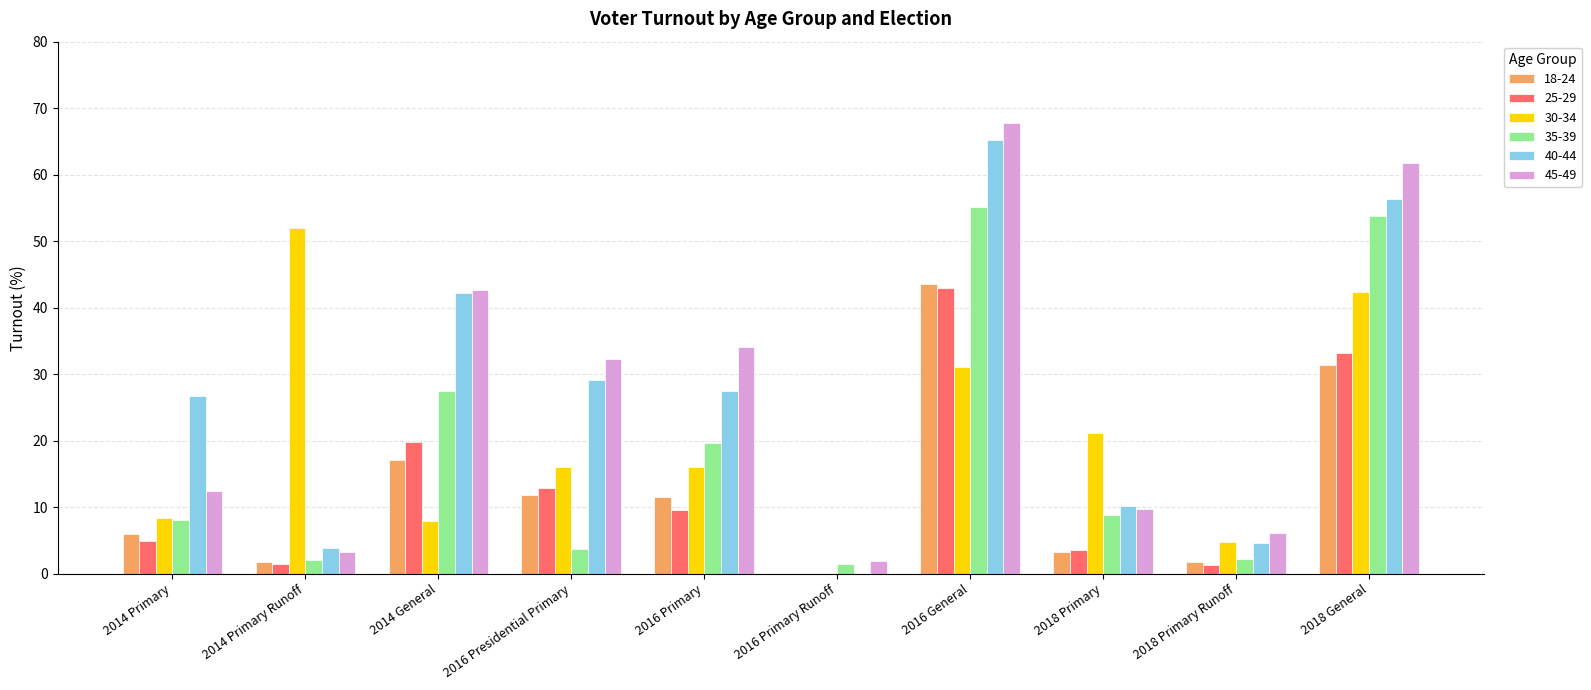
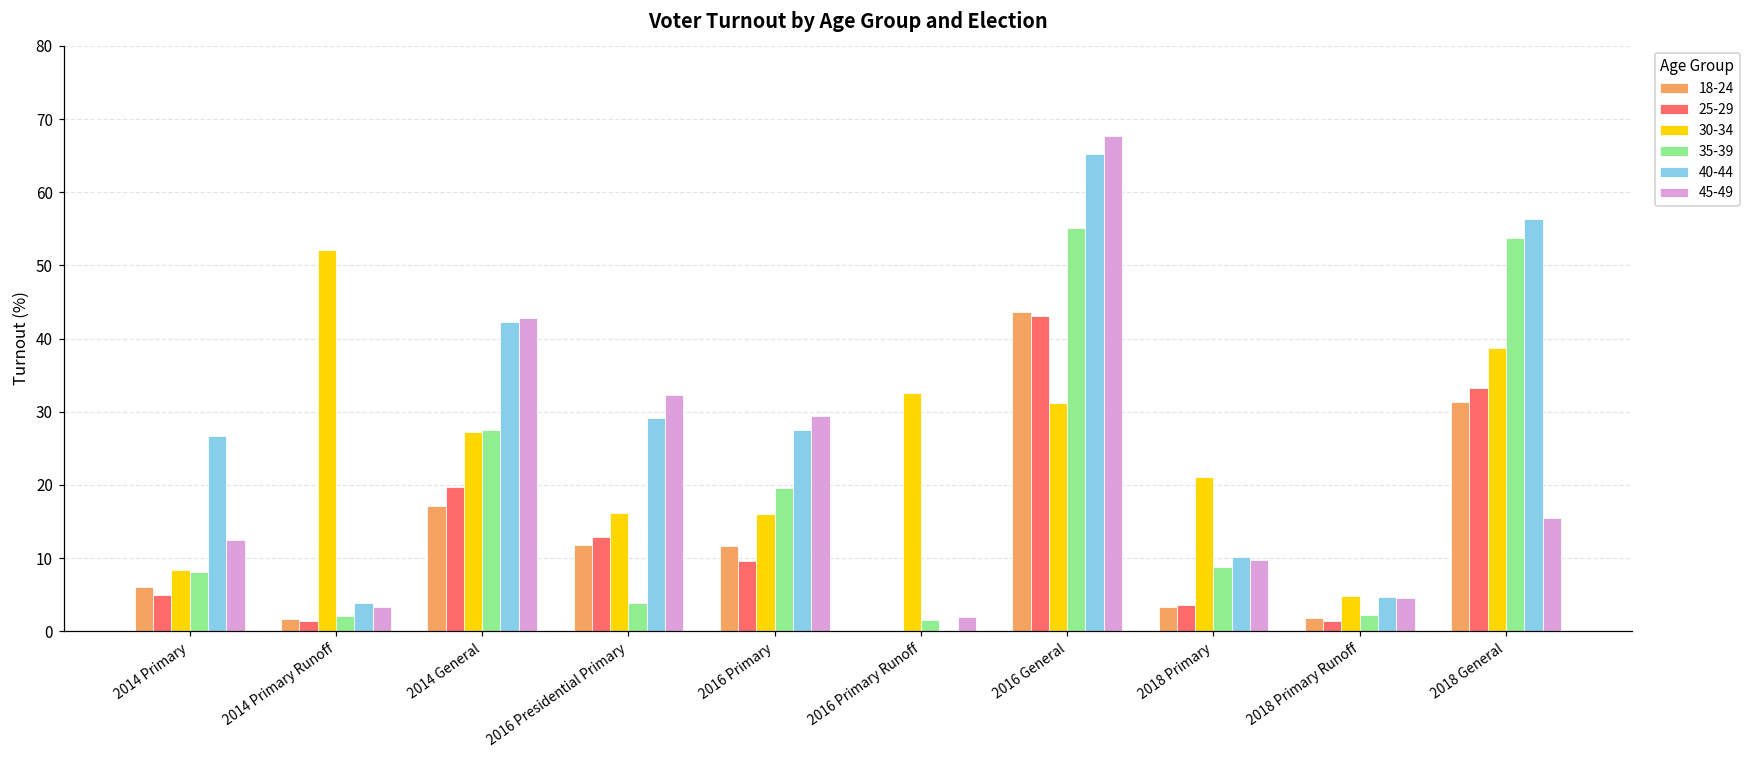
30-34, 2014 General: 8 -> 27
45-49, 2016 Primary: 34 -> 29
30-34, 2016 Primary Runoff: 0 -> 33
45-49, 2018 Primary Runoff: 6 -> 5
30-34, 2018 General: 42 -> 39
45-49, 2018 General: 62 -> 16
